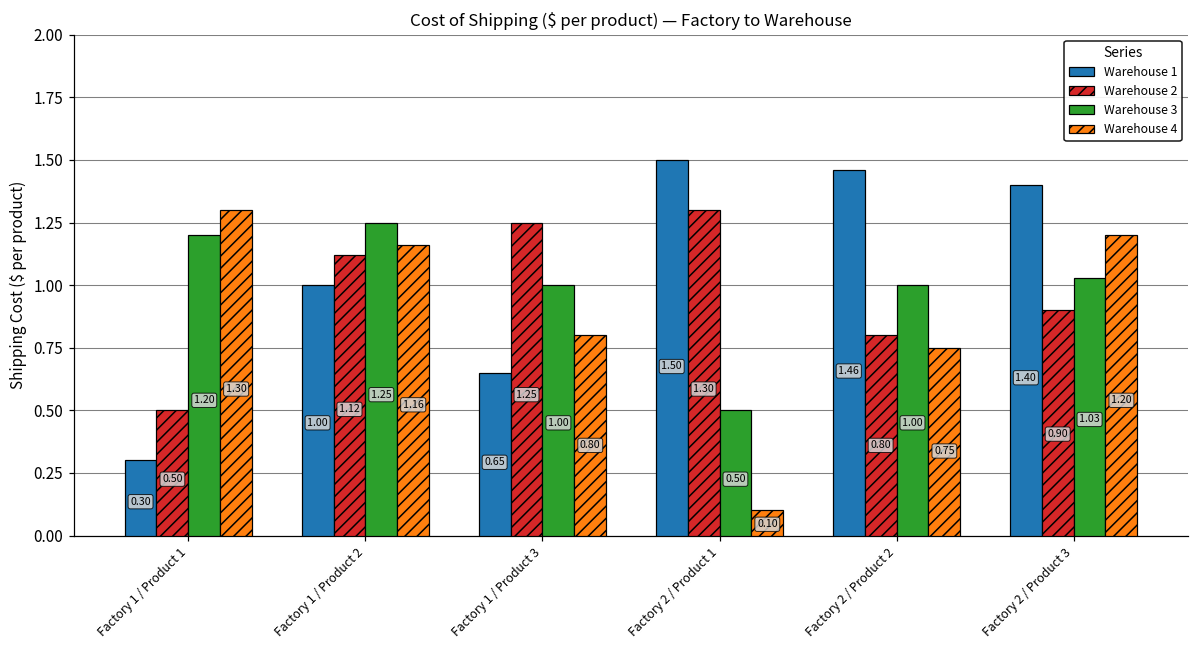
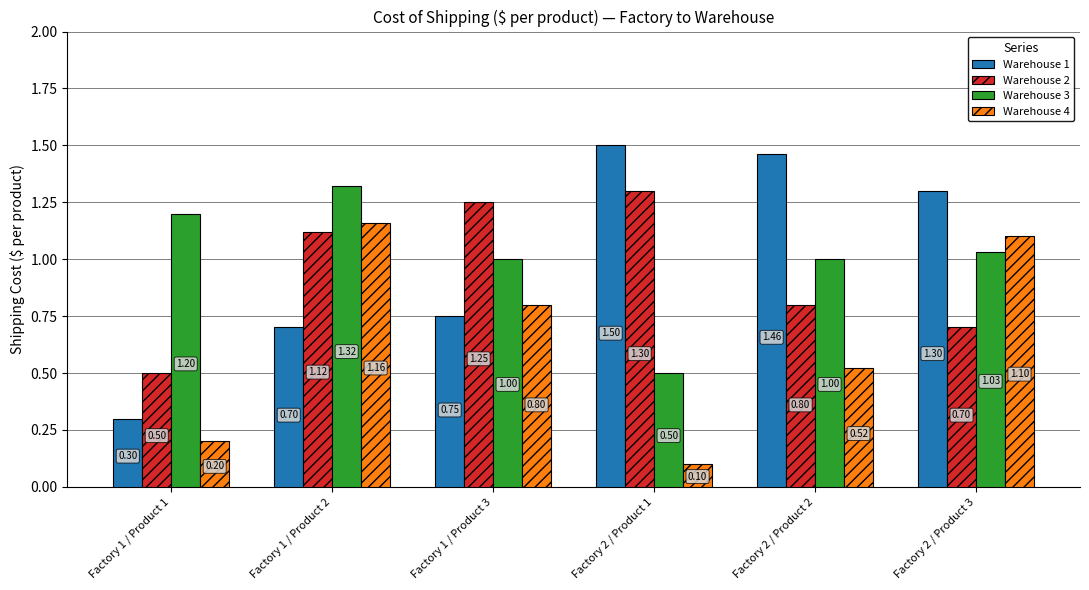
Warehouse 4, Factory 1 / Product 1: 1.30 -> 0.20
Warehouse 1, Factory 1 / Product 2: 1.00 -> 0.70
Warehouse 3, Factory 1 / Product 2: 1.25 -> 1.32
Warehouse 1, Factory 1 / Product 3: 0.65 -> 0.75
Warehouse 4, Factory 2 / Product 2: 0.75 -> 0.52
Warehouse 1, Factory 2 / Product 3: 1.40 -> 1.30
Warehouse 2, Factory 2 / Product 3: 0.90 -> 0.70
Warehouse 4, Factory 2 / Product 3: 1.20 -> 1.10
